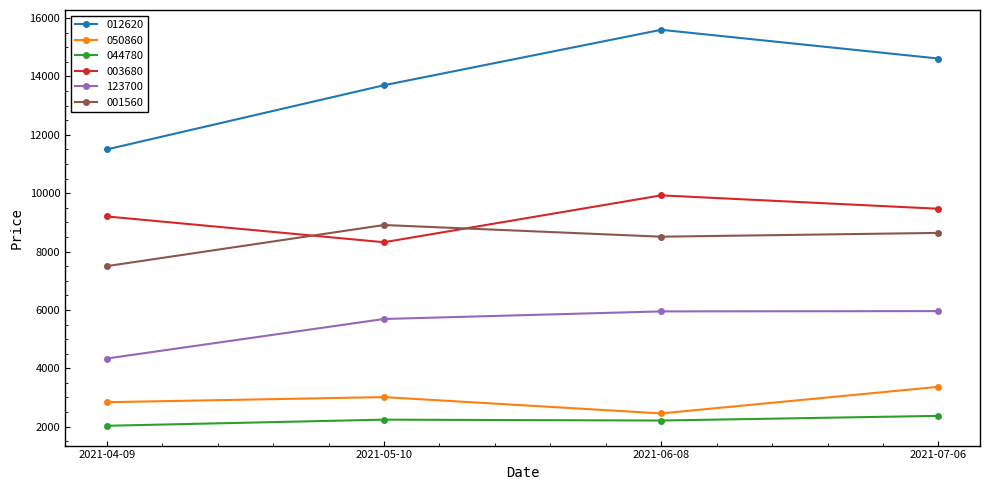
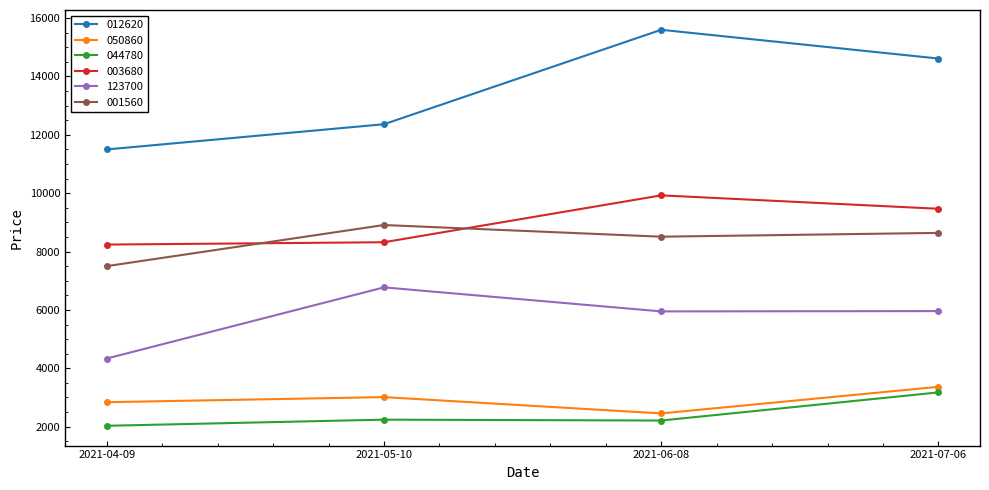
003680, 2021-04-09: 9200 -> 8200
012620, 2021-05-10: 13700 -> 12400
123700, 2021-05-10: 5700 -> 6800
044780, 2021-07-06: 2400 -> 3200
